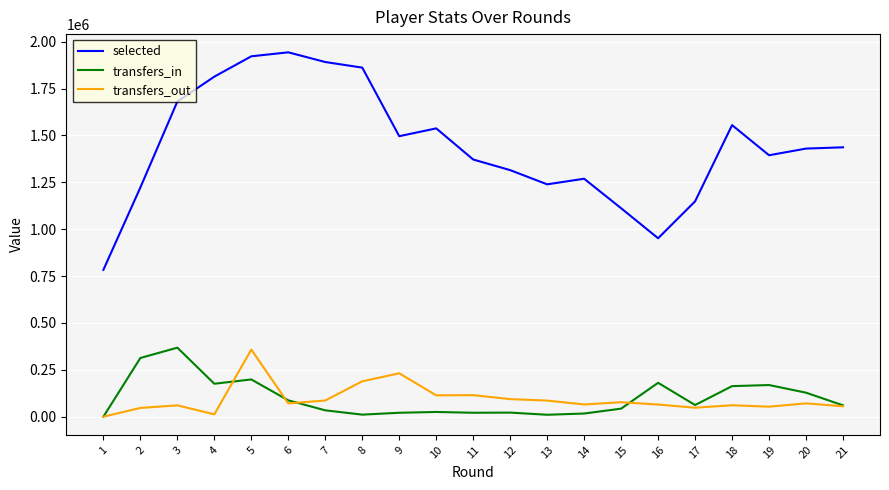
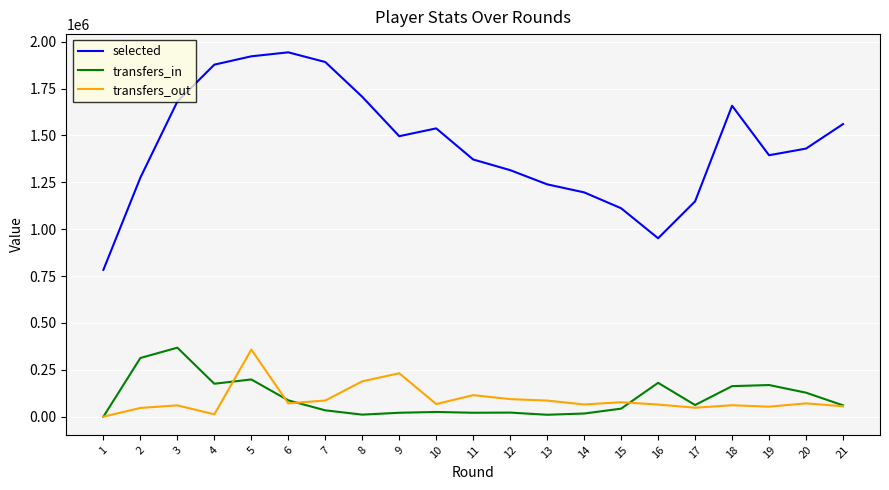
selected, 2: 1220000 -> 1270000
selected, 4: 1810000 -> 1880000
selected, 8: 1860000 -> 1710000
transfers_out, 10: 110000 -> 70000
selected, 14: 1270000 -> 1200000
selected, 18: 1560000 -> 1660000
selected, 21: 1440000 -> 1560000
